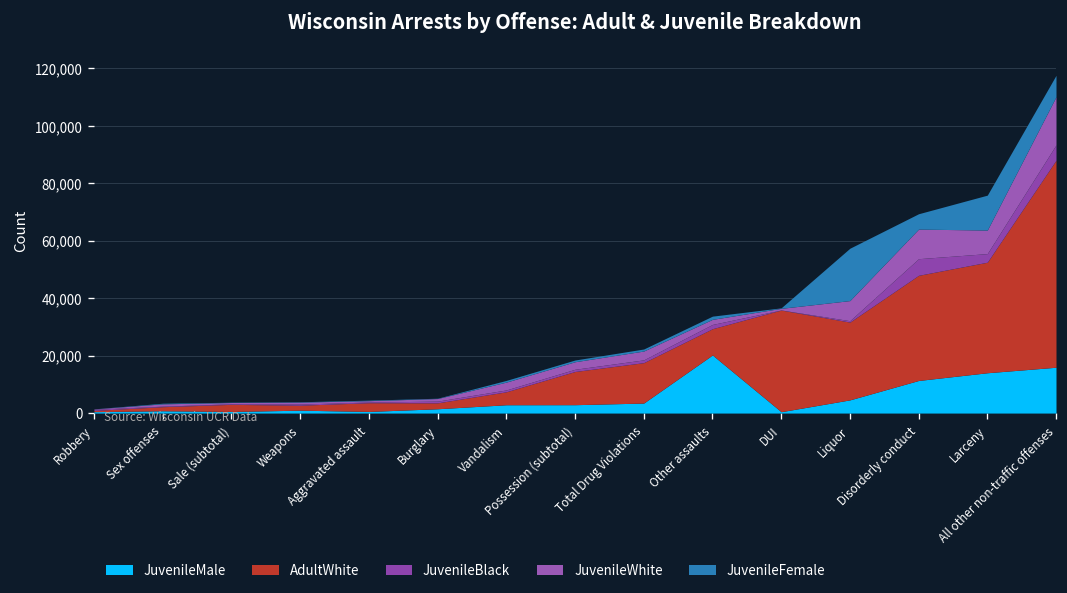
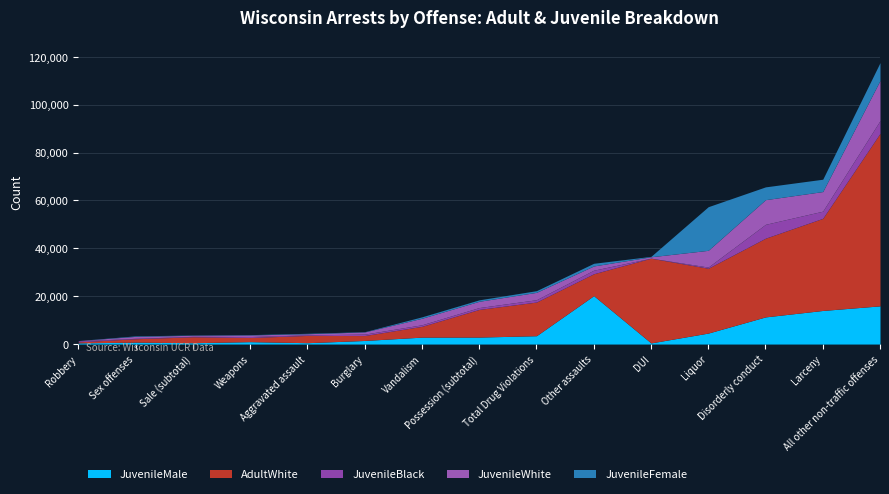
AdultWhite, Disorderly conduct: 37,000 -> 33,000
JuvenileFemale, Larceny: 12,000 -> 5,000
